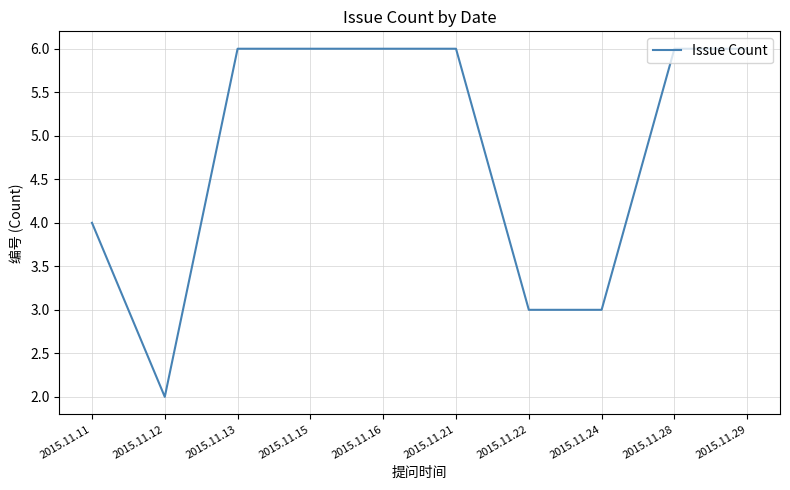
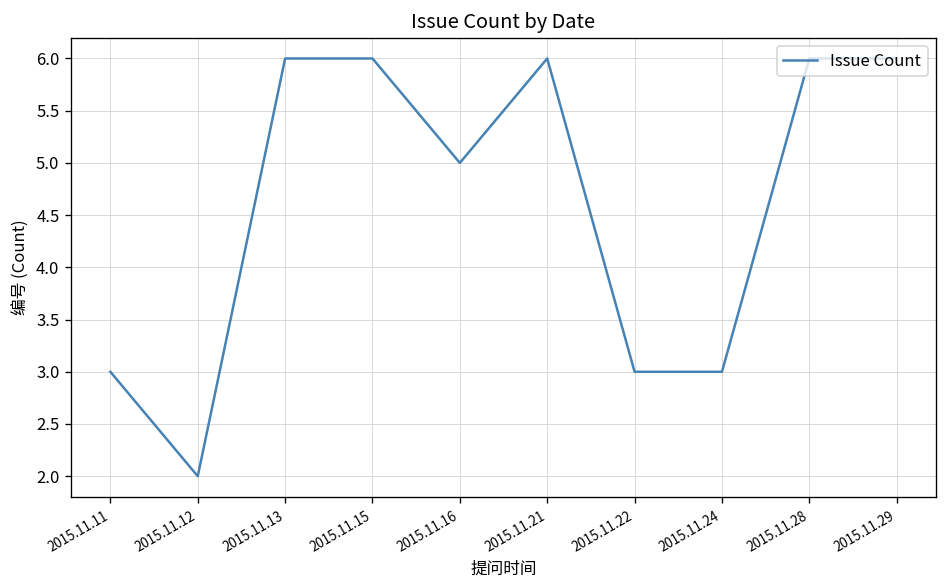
2015.11.11: 4 -> 3
2015.11.16: 6 -> 5
